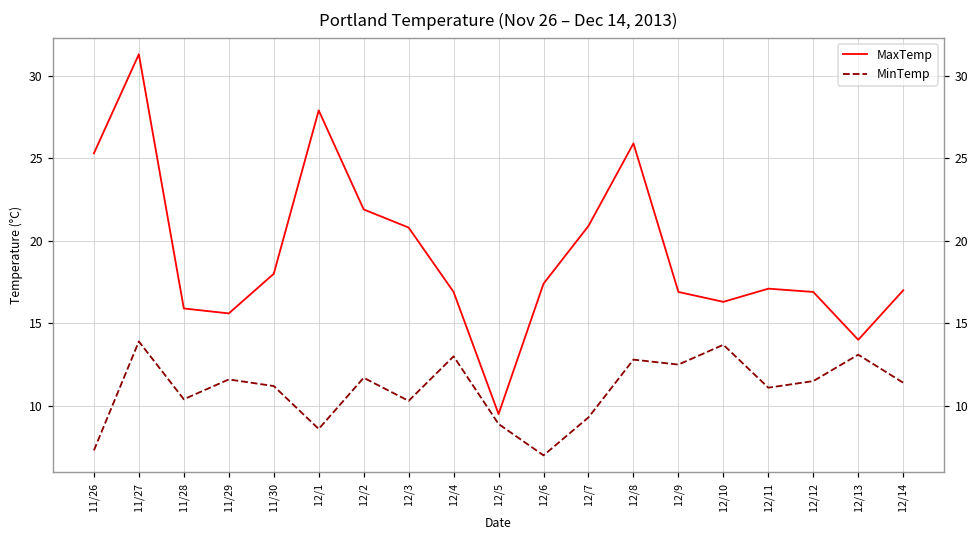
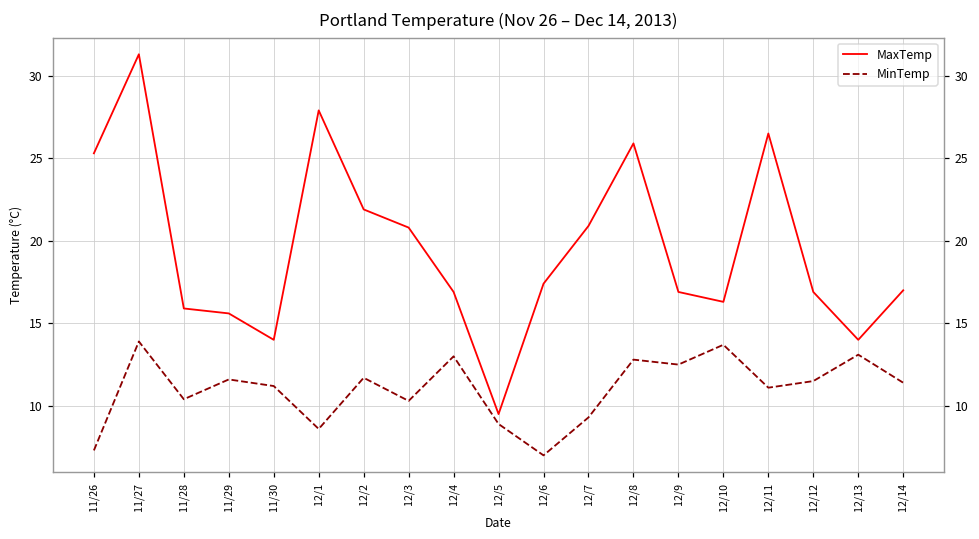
MaxTemp, 11/30: 18 -> 14
MaxTemp, 12/11: 17.1 -> 26.5
